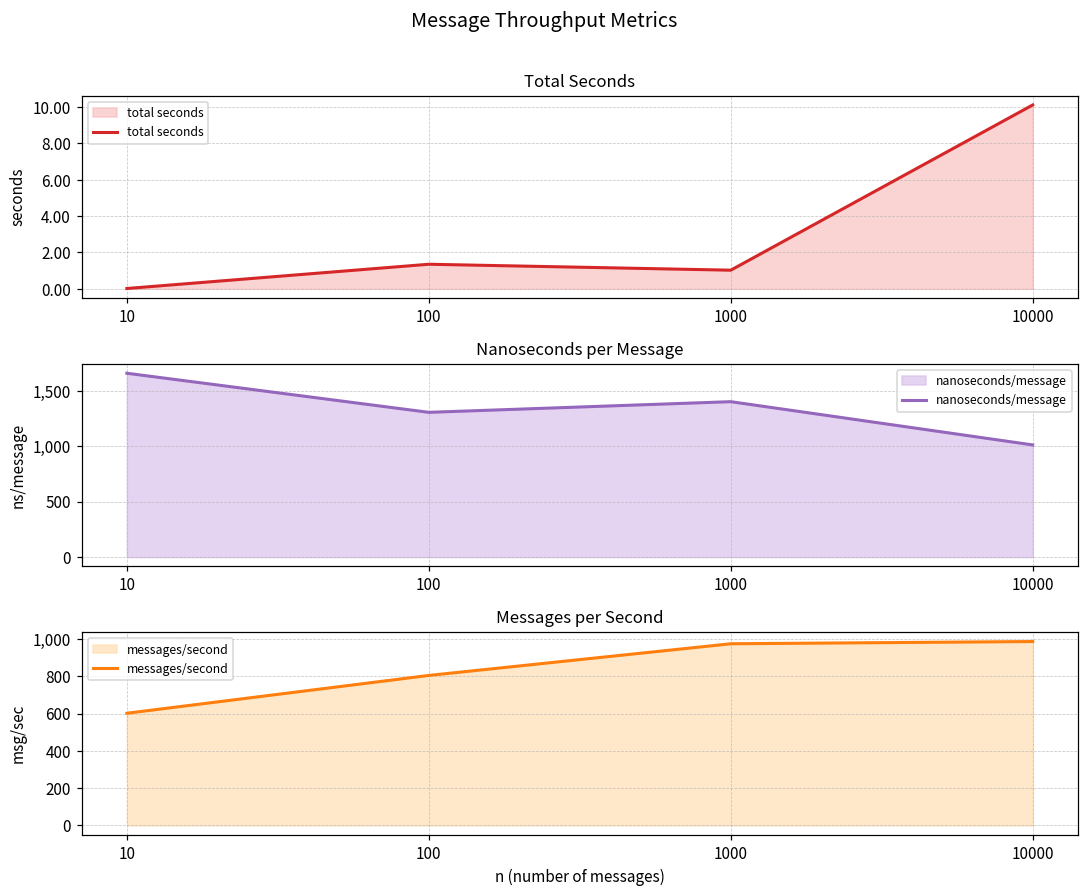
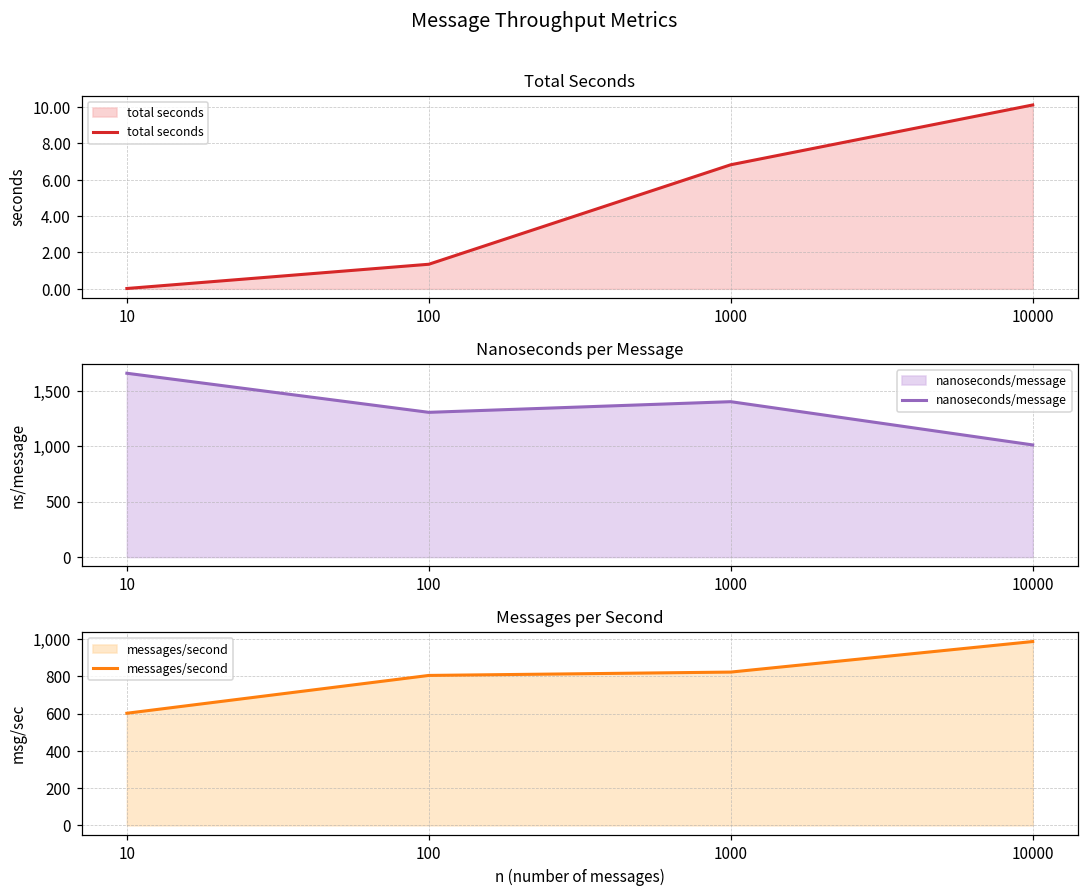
Total Seconds, 1000: 1.0 -> 6.8
Messages per Second, 1000: 980 -> 820
